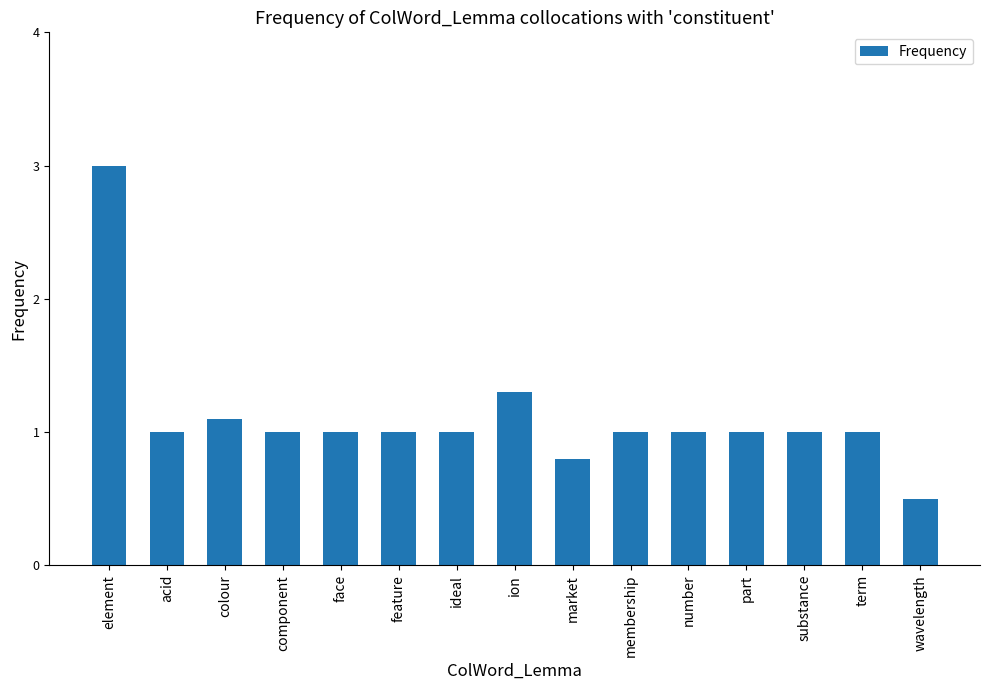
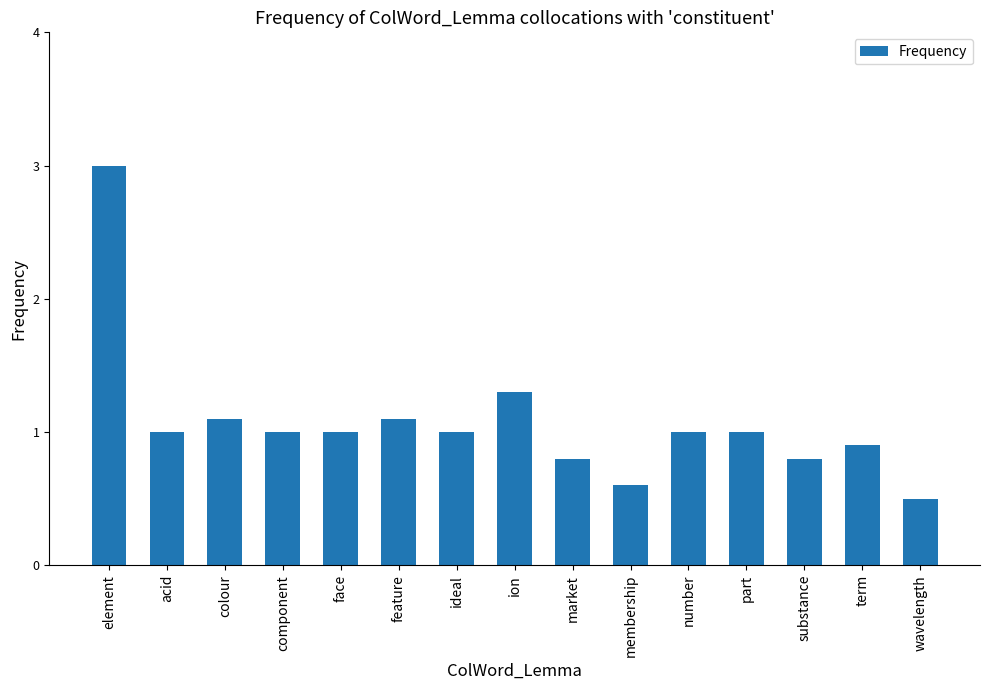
feature: 1.0 -> 1.1
membership: 1.0 -> 0.6
substance: 1.0 -> 0.8
term: 1.0 -> 0.9
